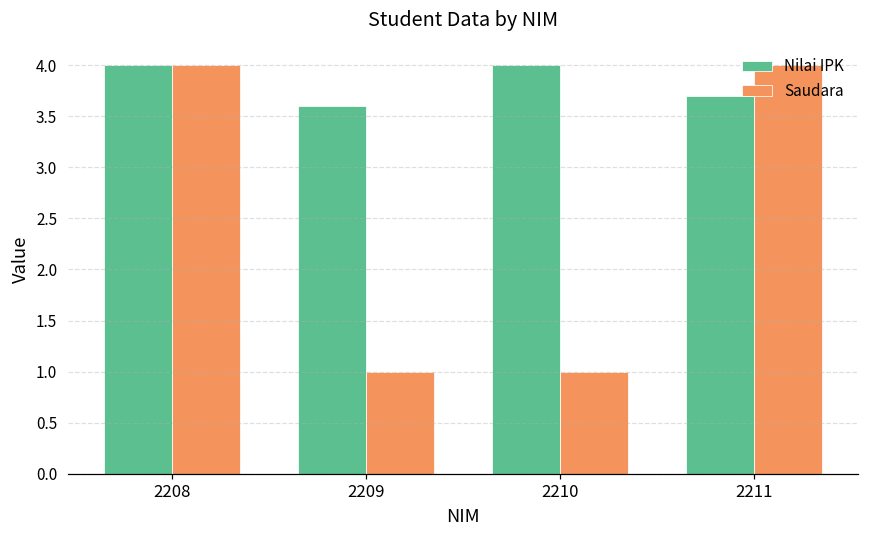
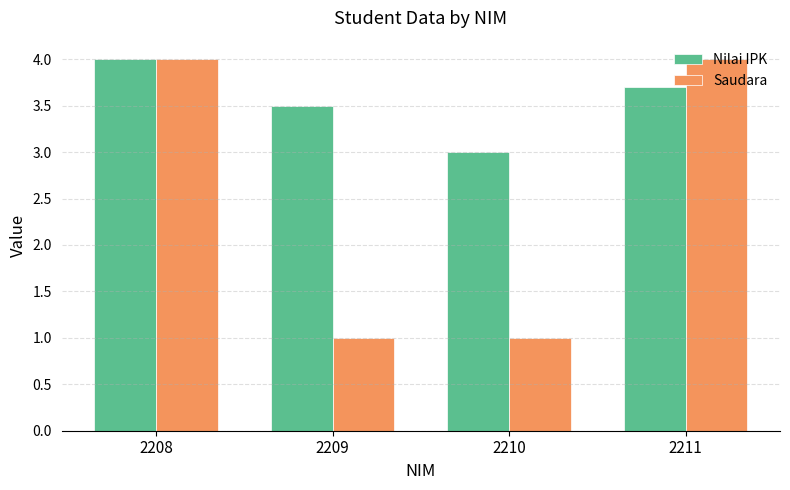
Nilai IPK, 2209: 3.6 -> 3.5
Nilai IPK, 2210: 4 -> 3
